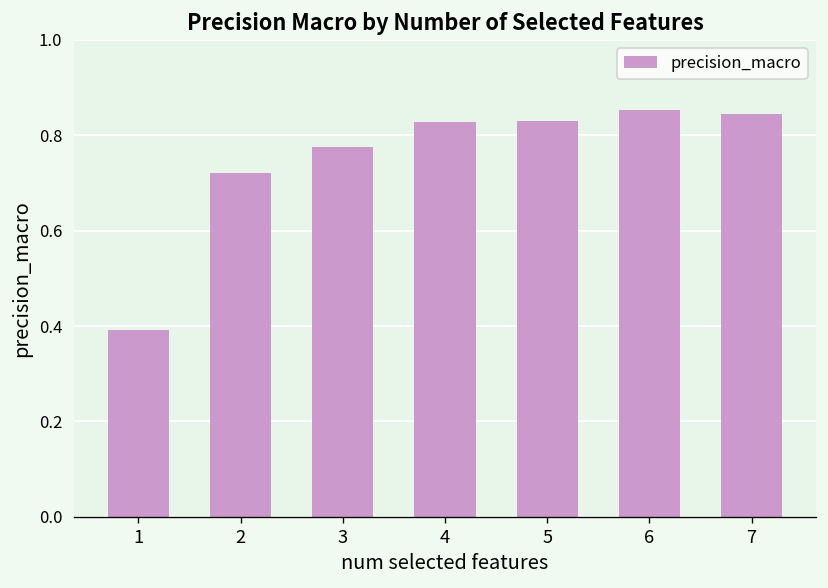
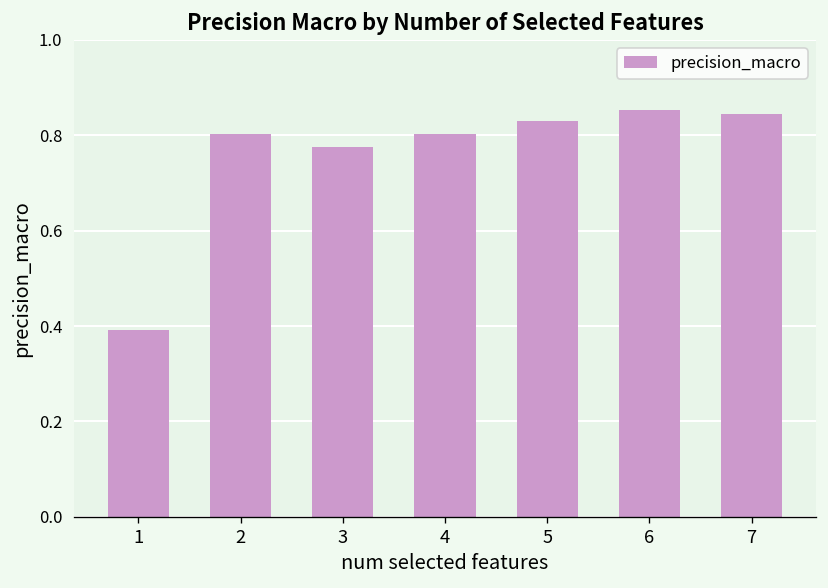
2: 0.72 -> 0.80
4: 0.83 -> 0.80
